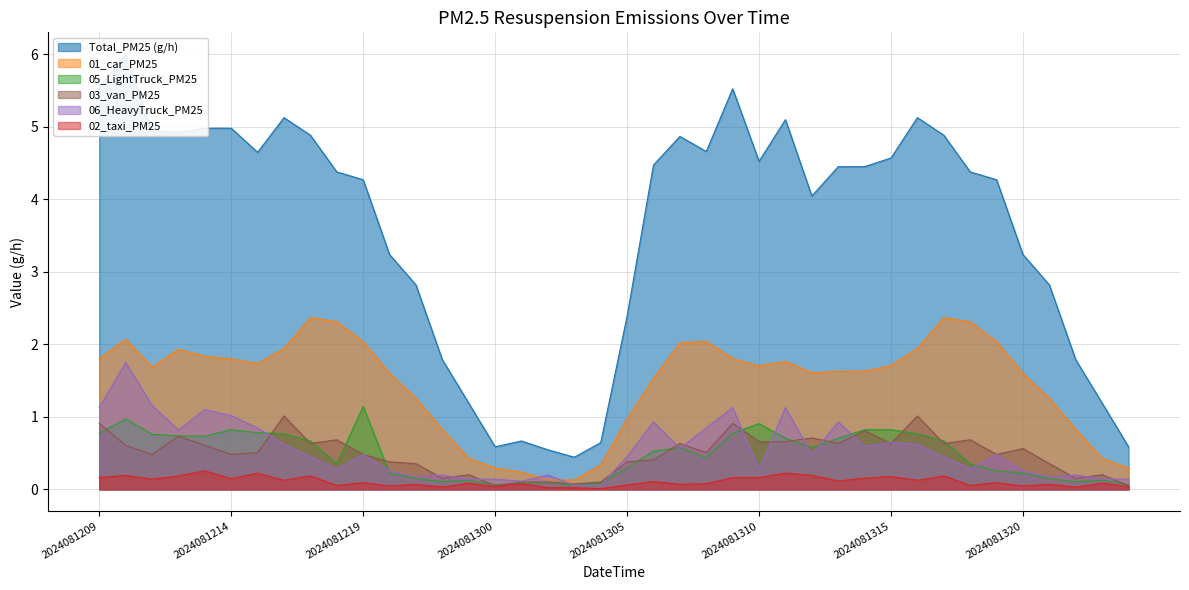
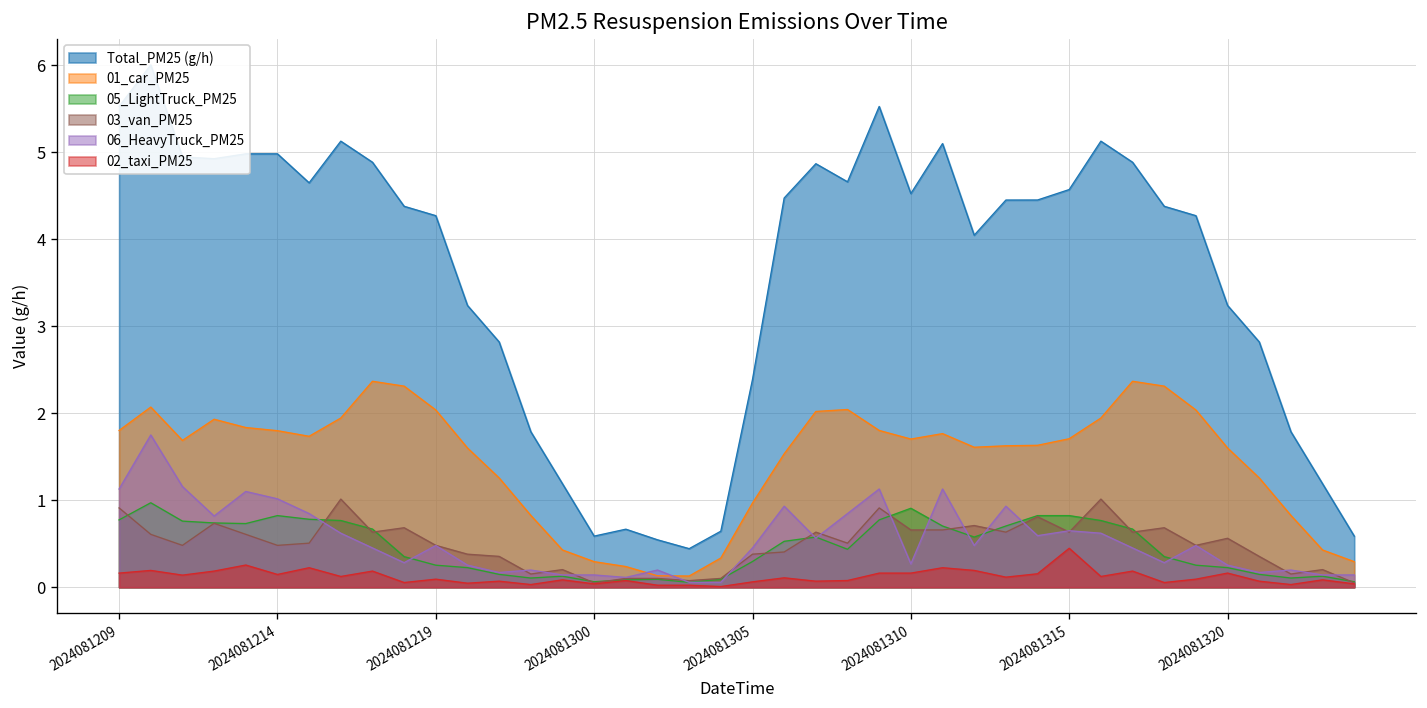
05_LightTruck_PM25, 2024081219: 1.1 -> 0.3
02_taxi_PM25, 2024081315: 0.2 -> 0.4
02_taxi_PM25, 2024081320: 0.0 -> 0.2
